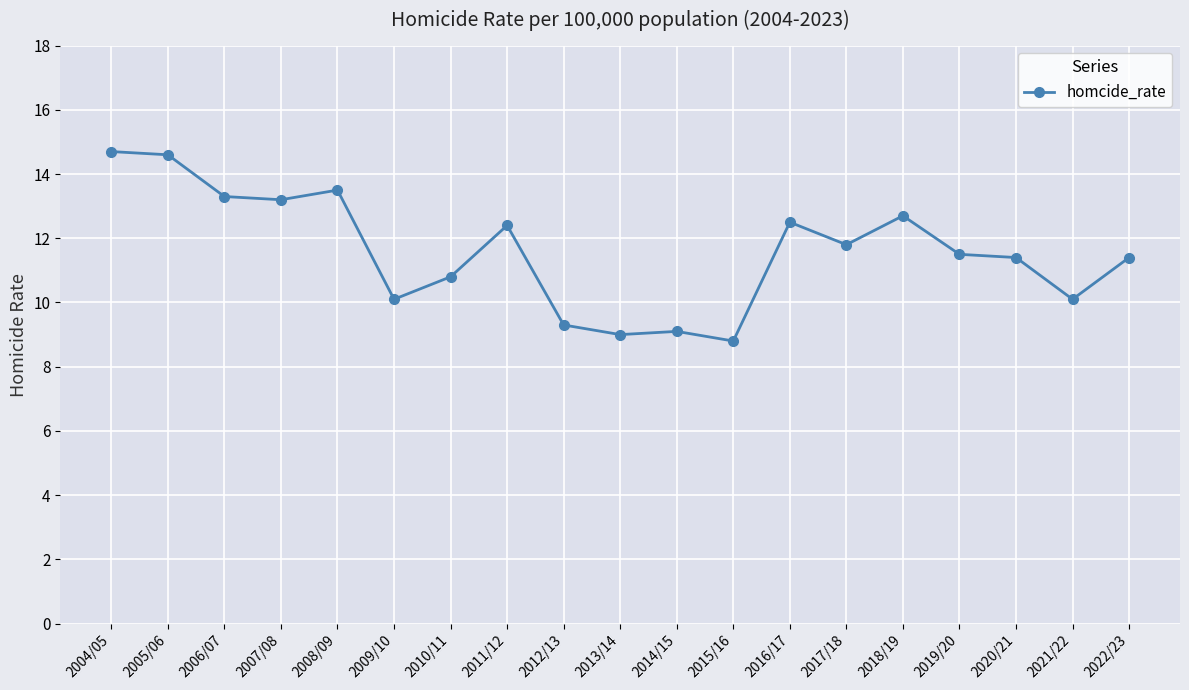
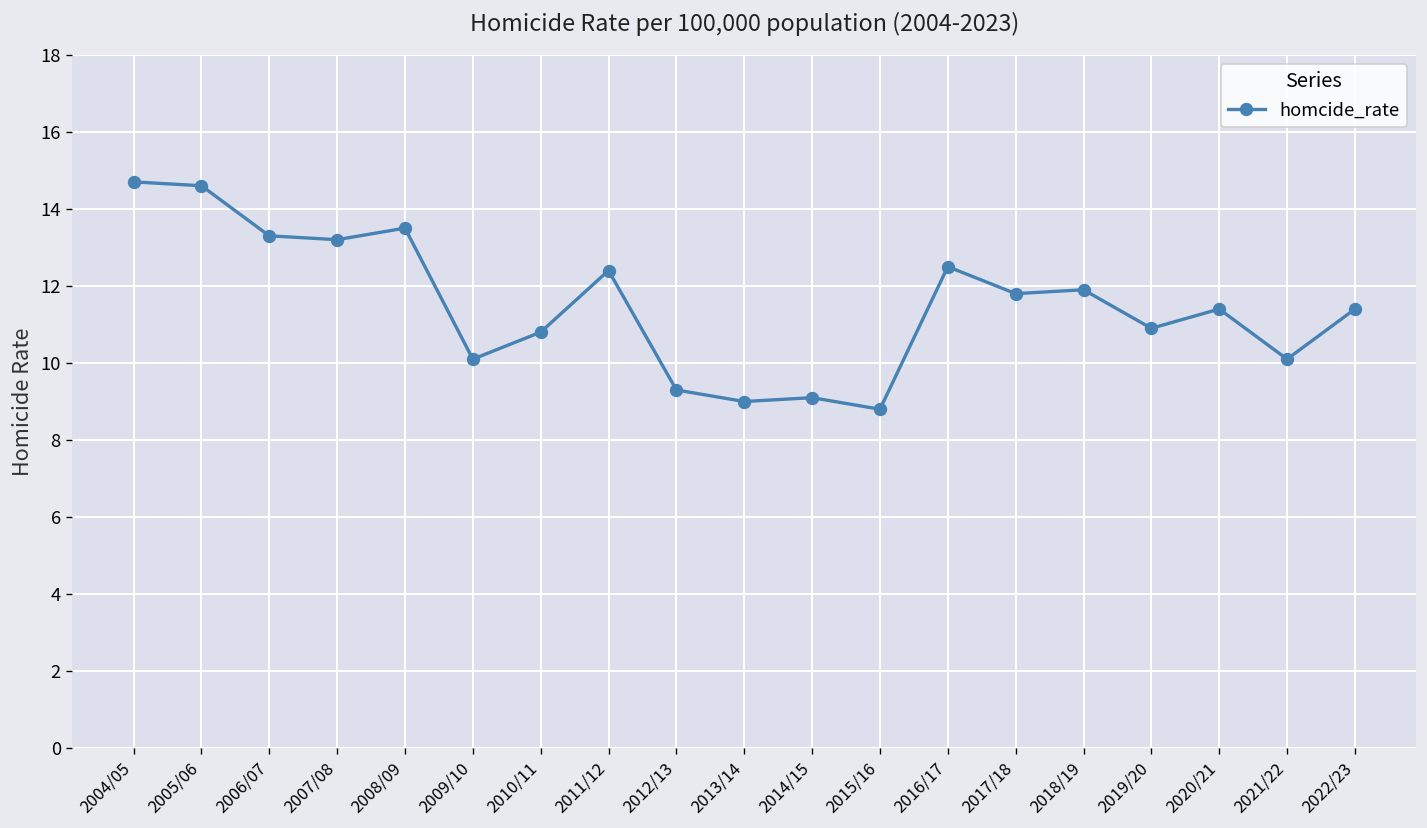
2018/19: 12.7 -> 11.9
2019/20: 11.5 -> 10.9
